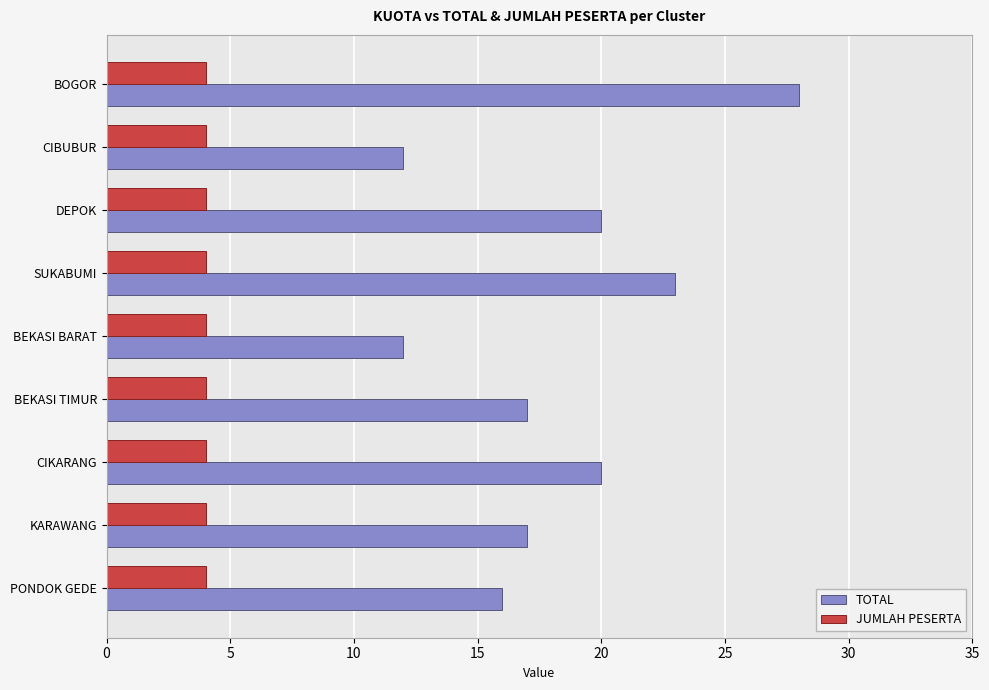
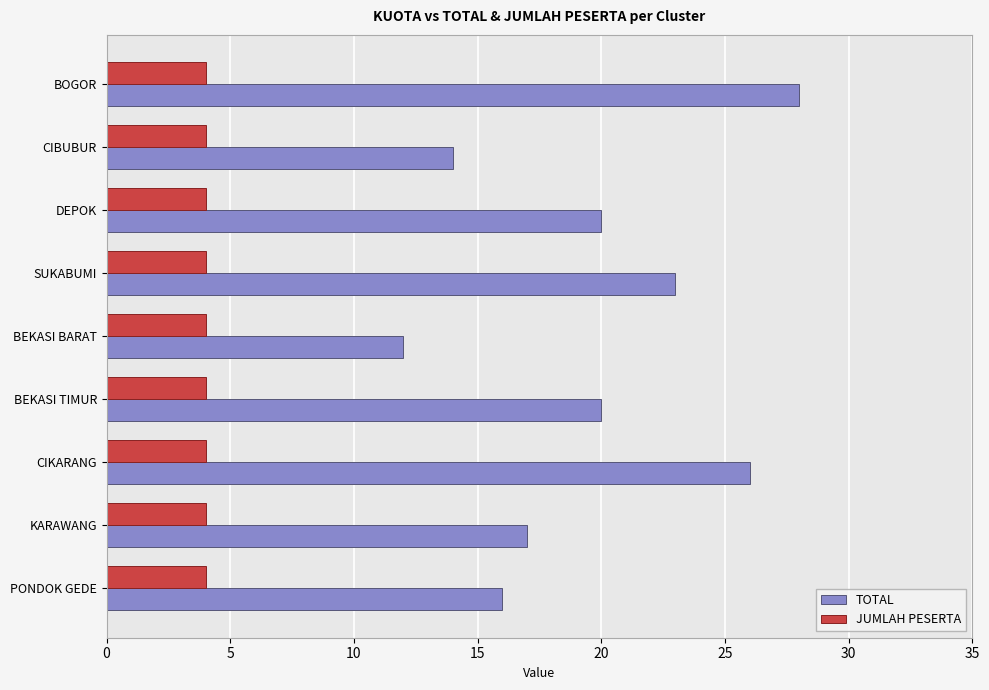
TOTAL, CIBUBUR: 12 -> 14
TOTAL, BEKASI TIMUR: 17 -> 20
TOTAL, CIKARANG: 20 -> 26
